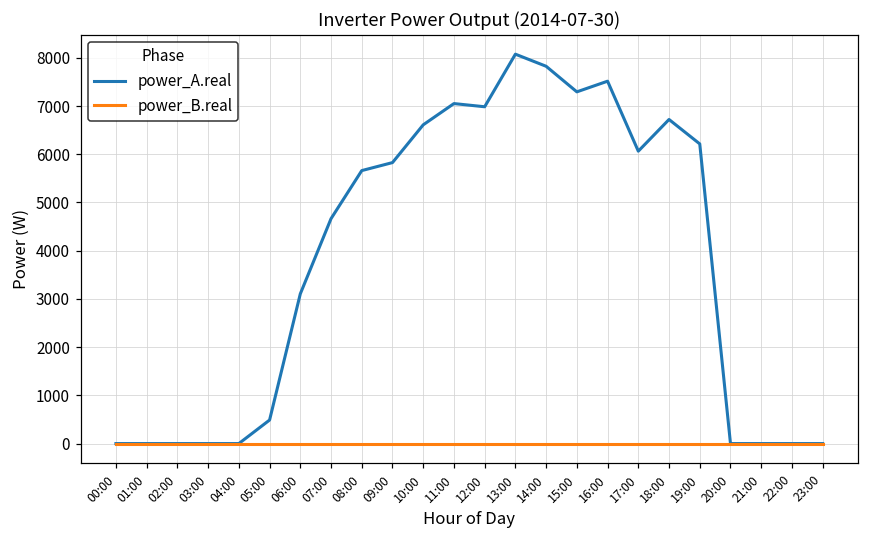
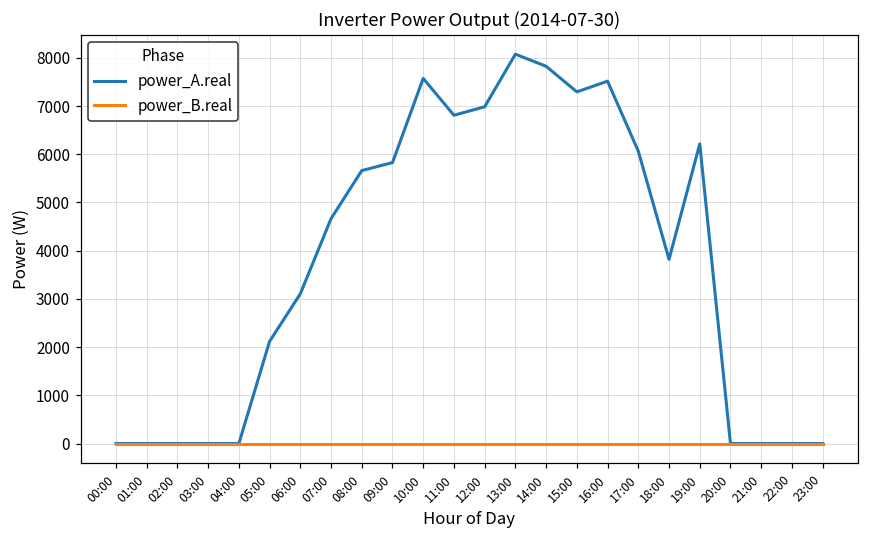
power_A.real, 05:00: 500 -> 2100
power_A.real, 10:00: 6600 -> 7600
power_A.real, 11:00: 7100 -> 6800
power_A.real, 18:00: 6700 -> 3800
